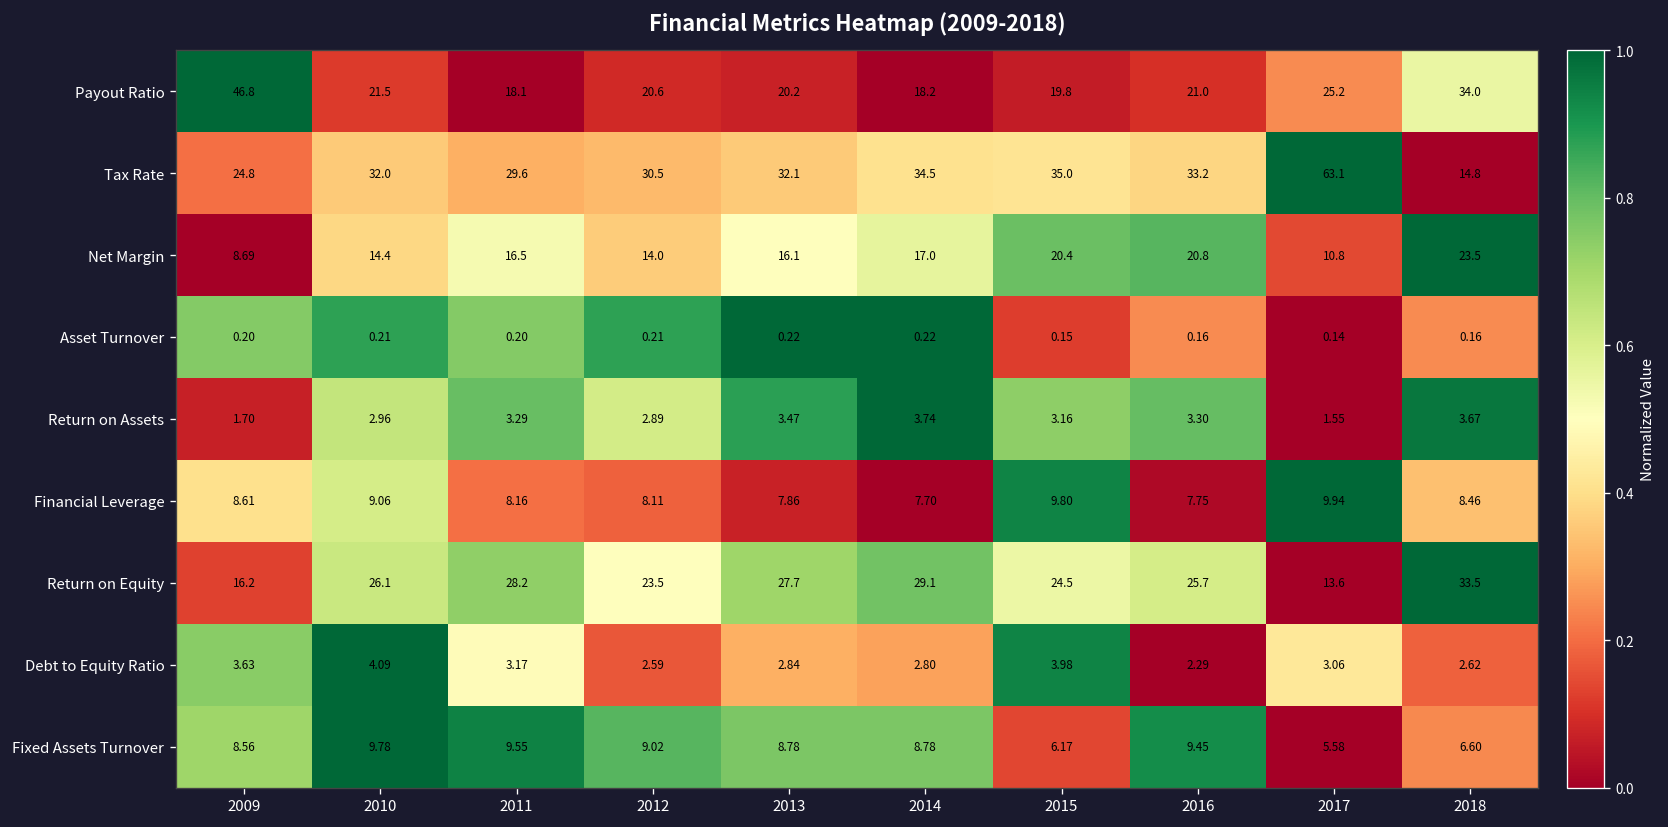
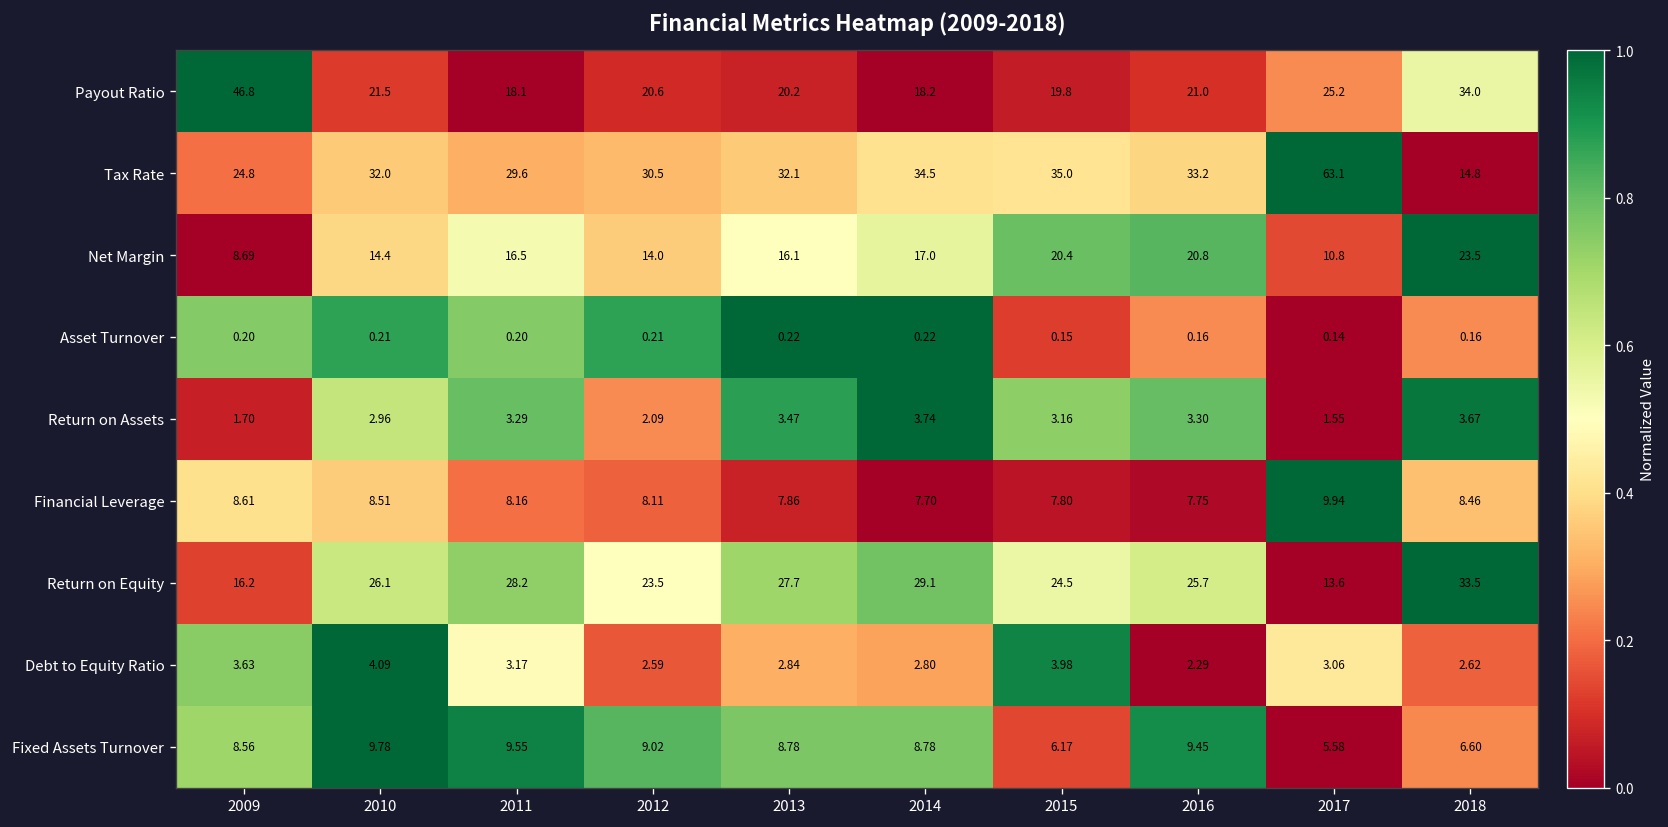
Return on Assets, 2012: 2.89 -> 2.09
Financial Leverage, 2010: 9.06 -> 8.51
Financial Leverage, 2015: 9.80 -> 7.80
